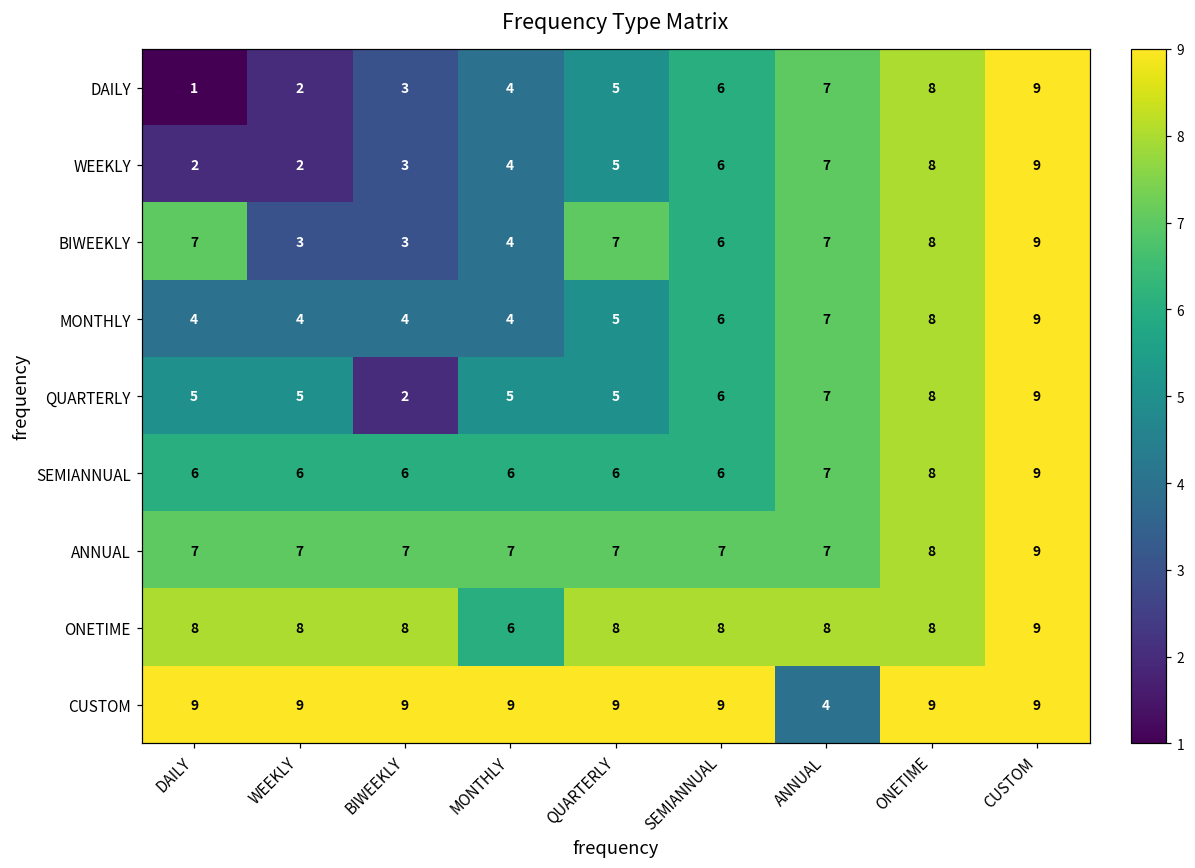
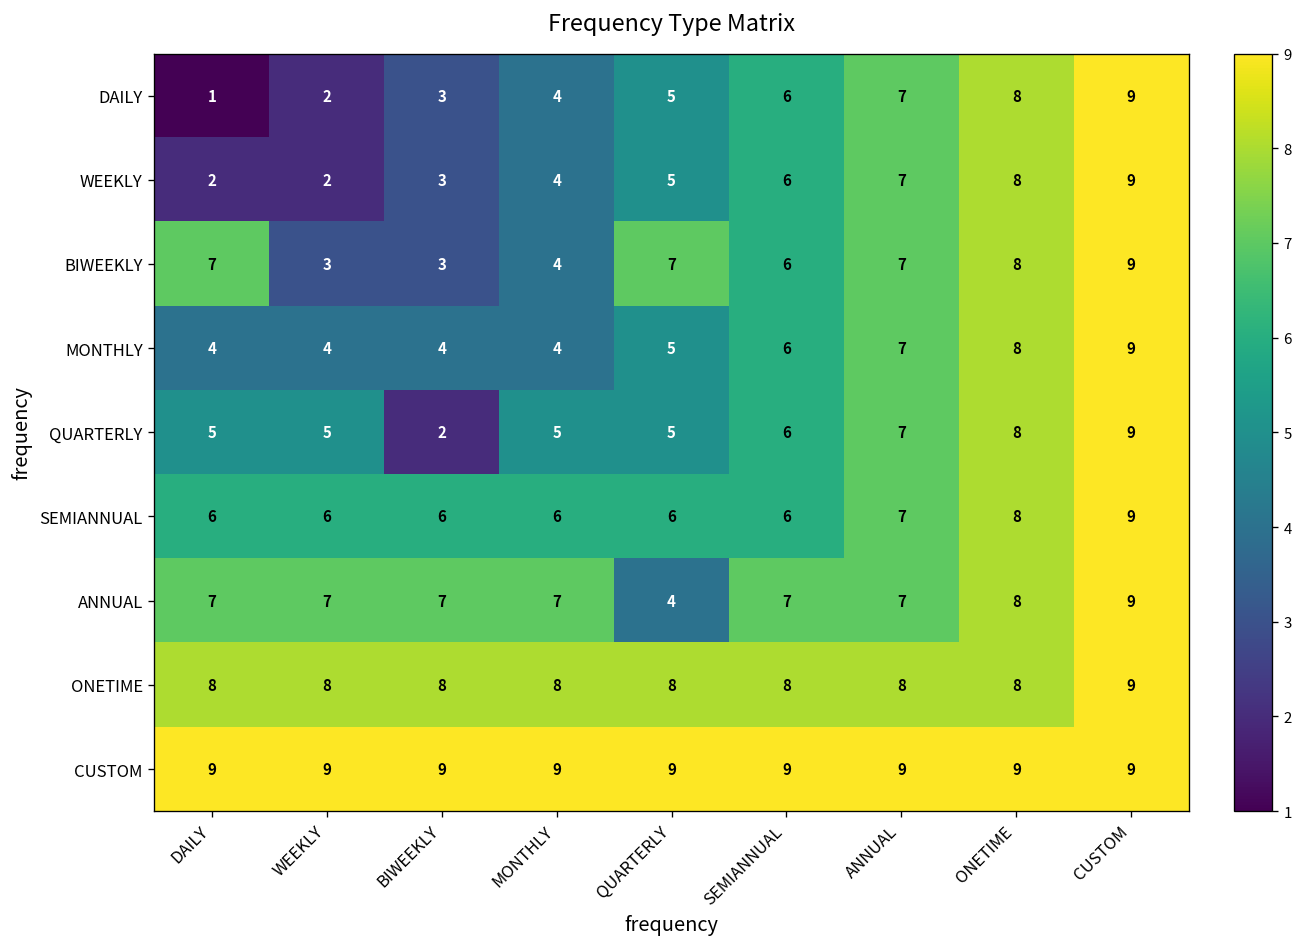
ANNUAL, QUARTERLY: 7 -> 4
ONETIME, MONTHLY: 6 -> 8
CUSTOM, ANNUAL: 4 -> 9
